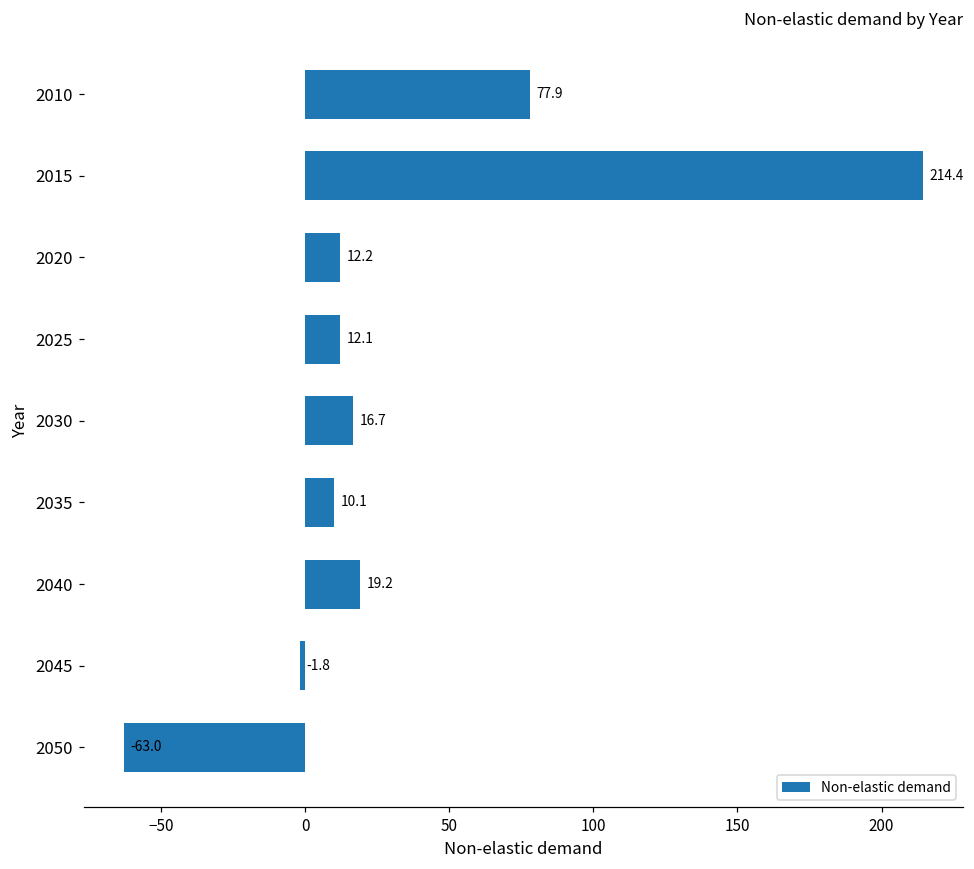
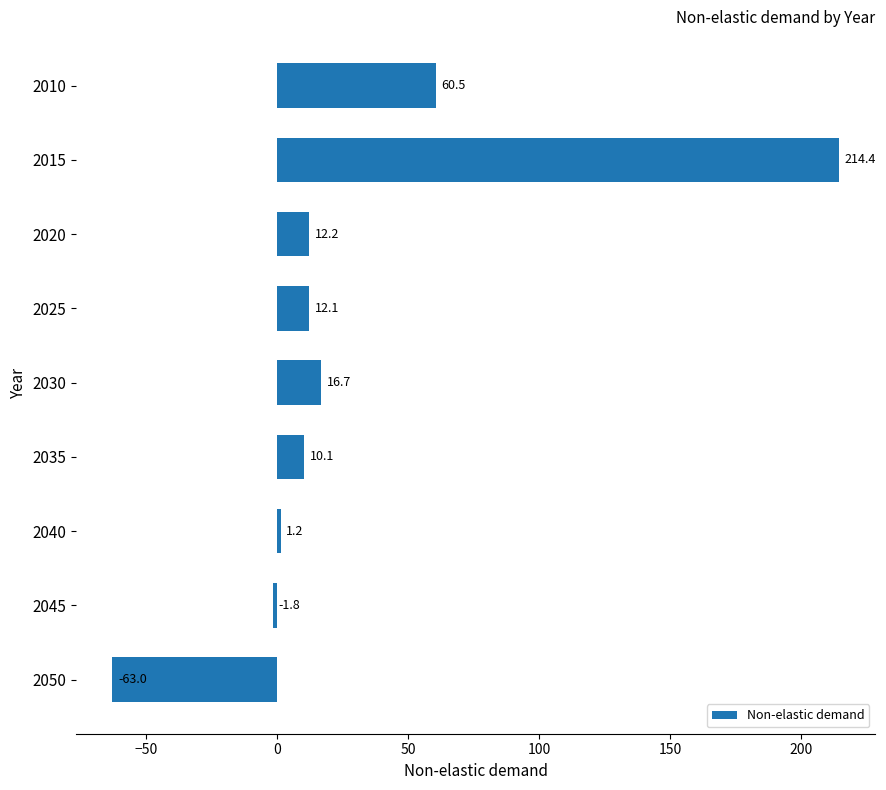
2010: 77.9 -> 60.5
2040: 19.2 -> 1.2
